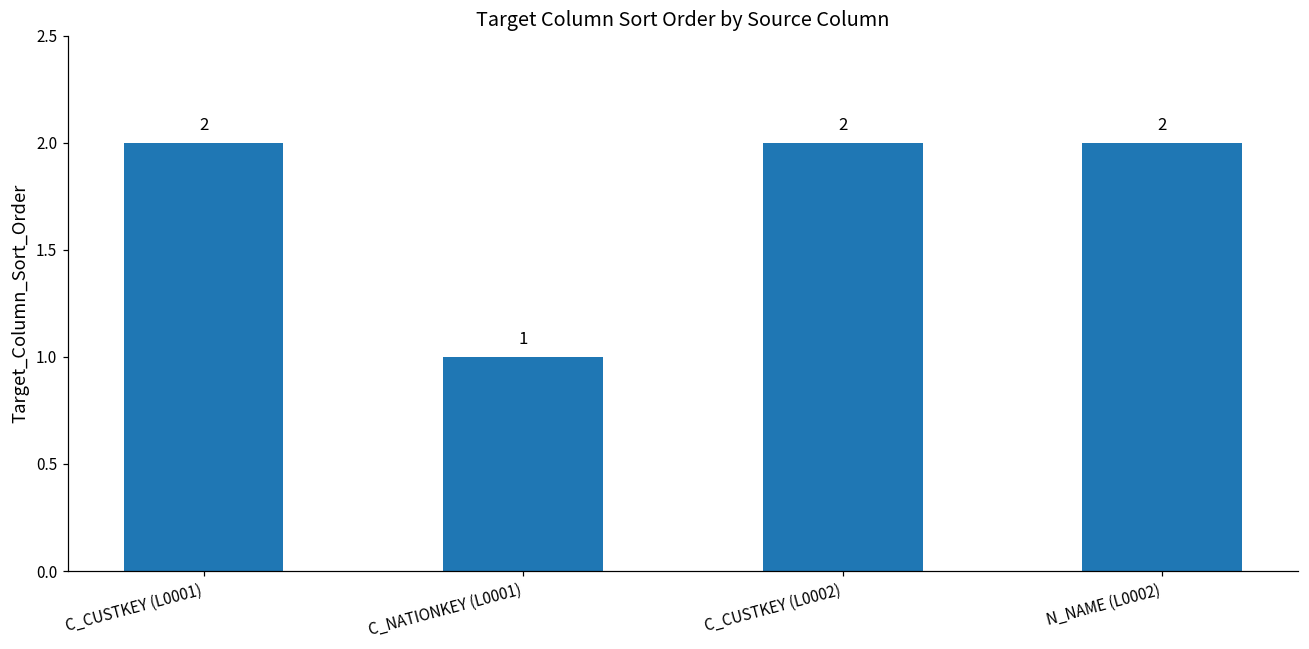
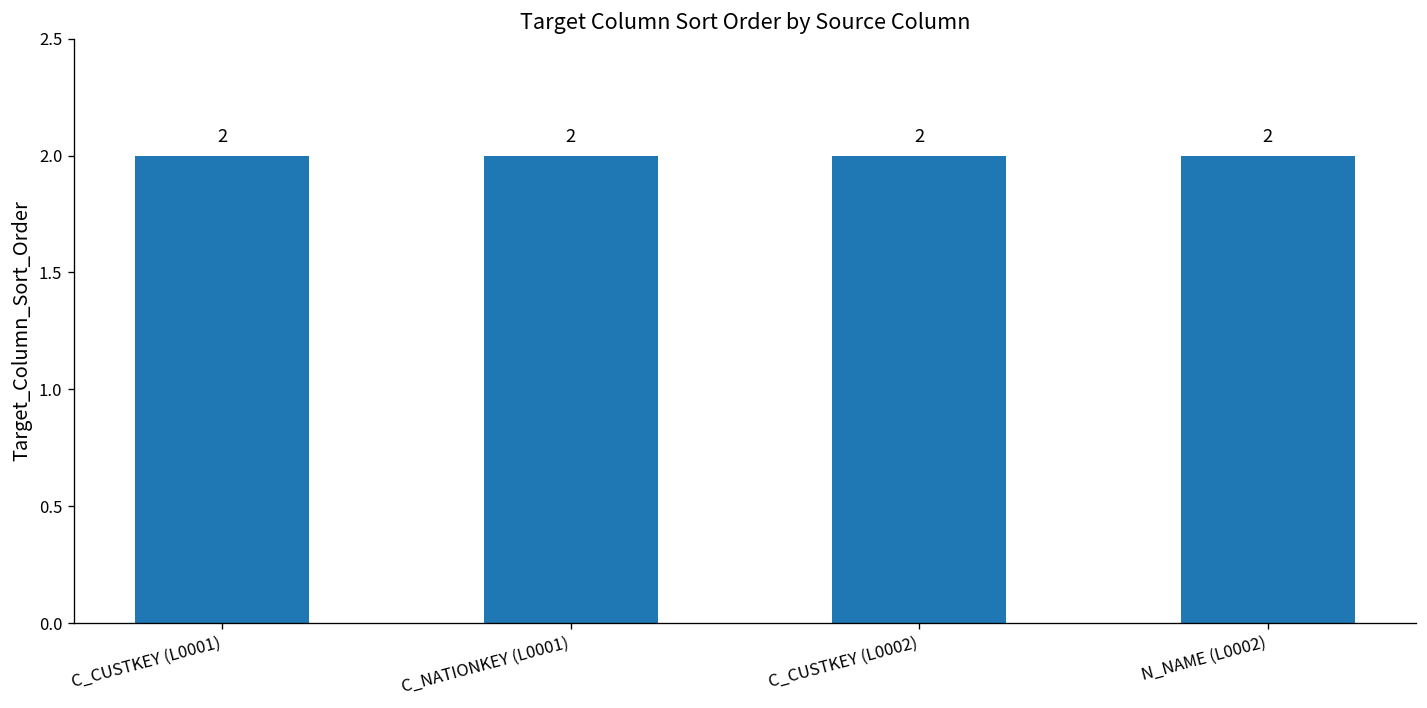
C_NATIONKEY (L0001): 1 -> 2
